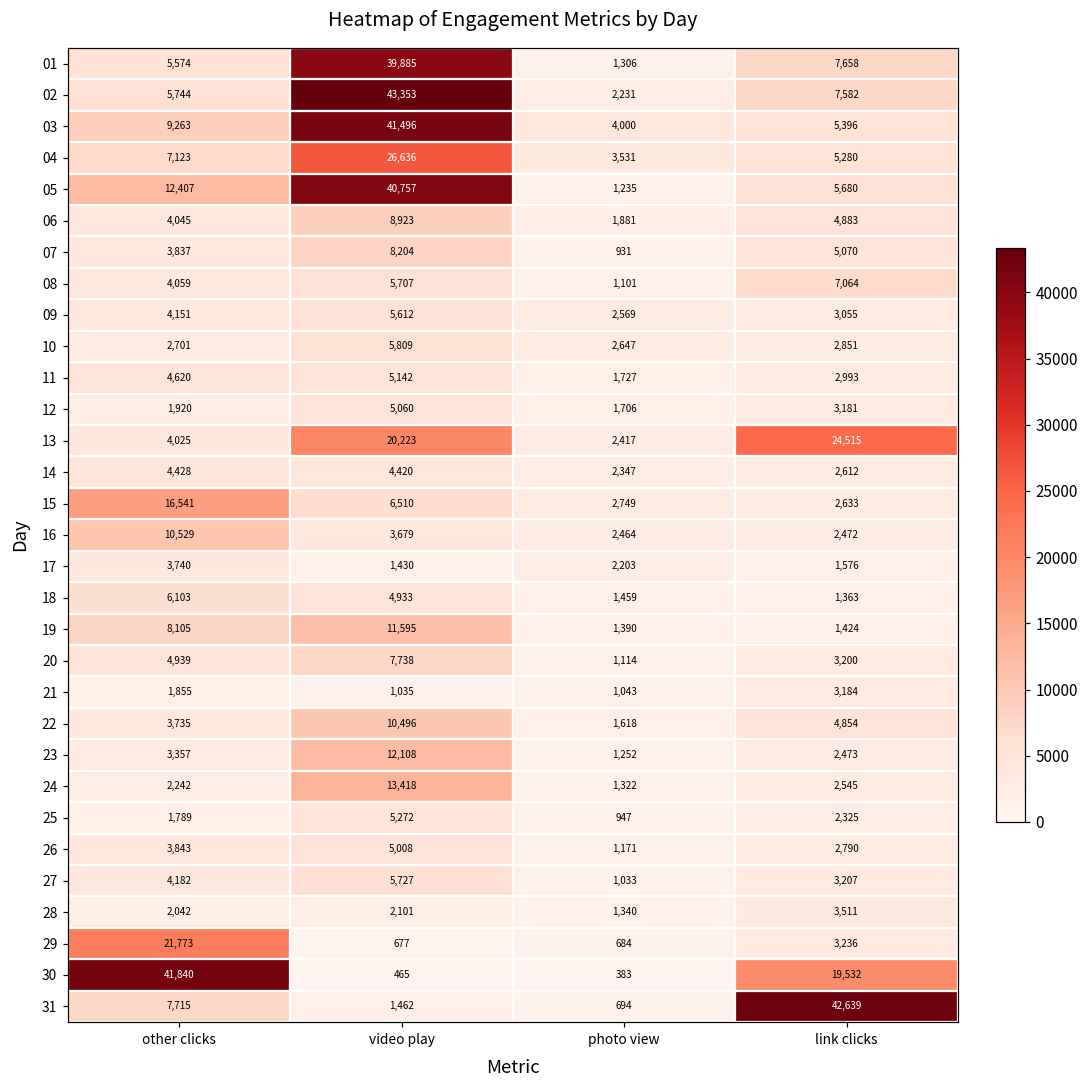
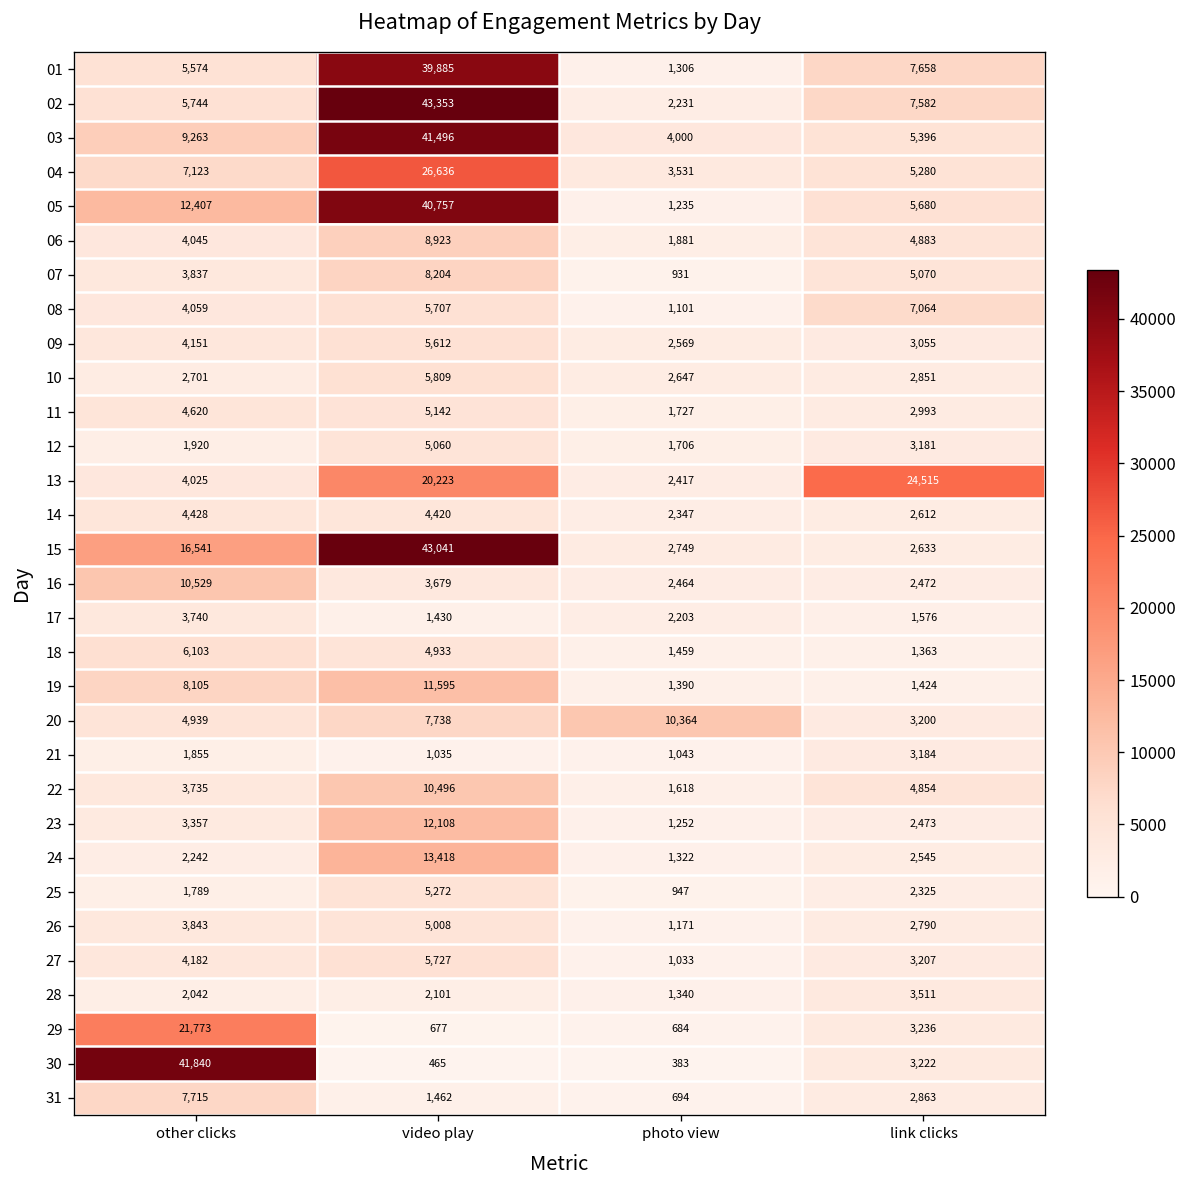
15, video play: 6,510 -> 43,041
20, photo view: 1,114 -> 10,364
30, link clicks: 19,532 -> 3,222
31, link clicks: 42,639 -> 2,863
